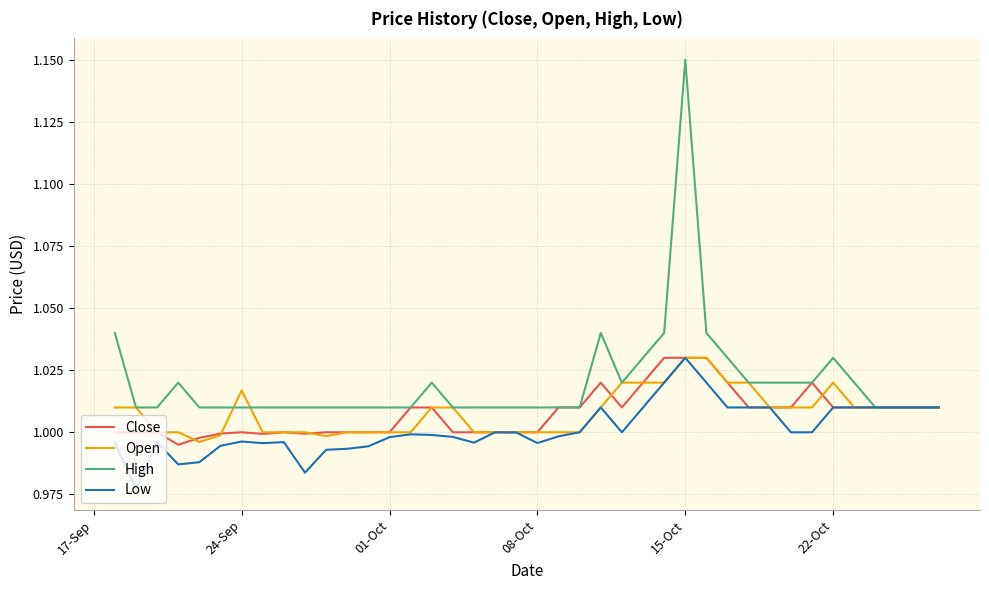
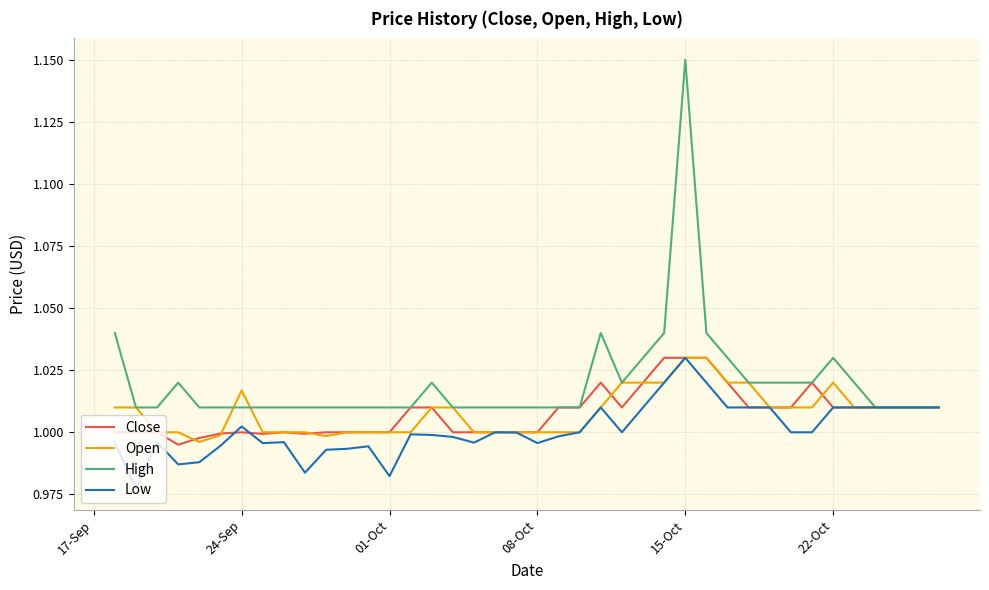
Low, 24-Sep: 0.996 -> 1.002
Low, 01-Oct: 0.998 -> 0.982
